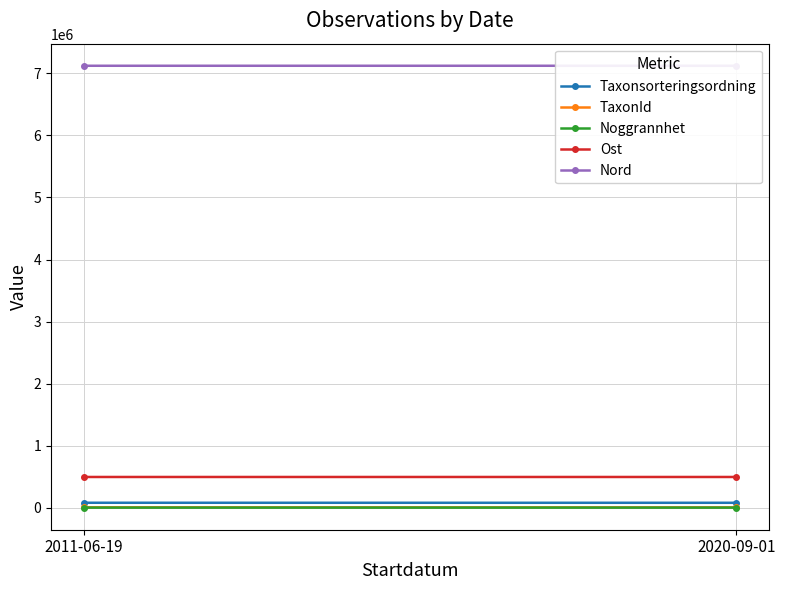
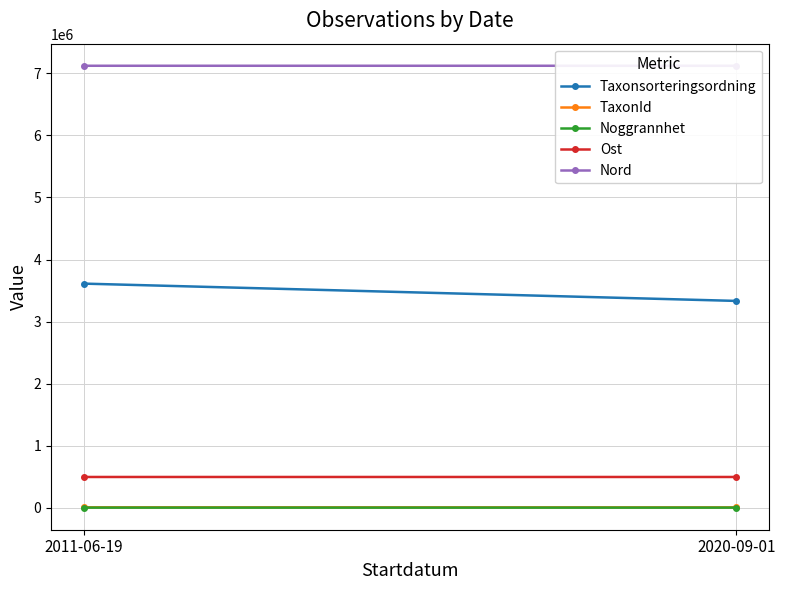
Taxonsorteringsordning, 2011-06-19: 100000 -> 3600000
Taxonsorteringsordning, 2020-09-01: 100000 -> 3300000
